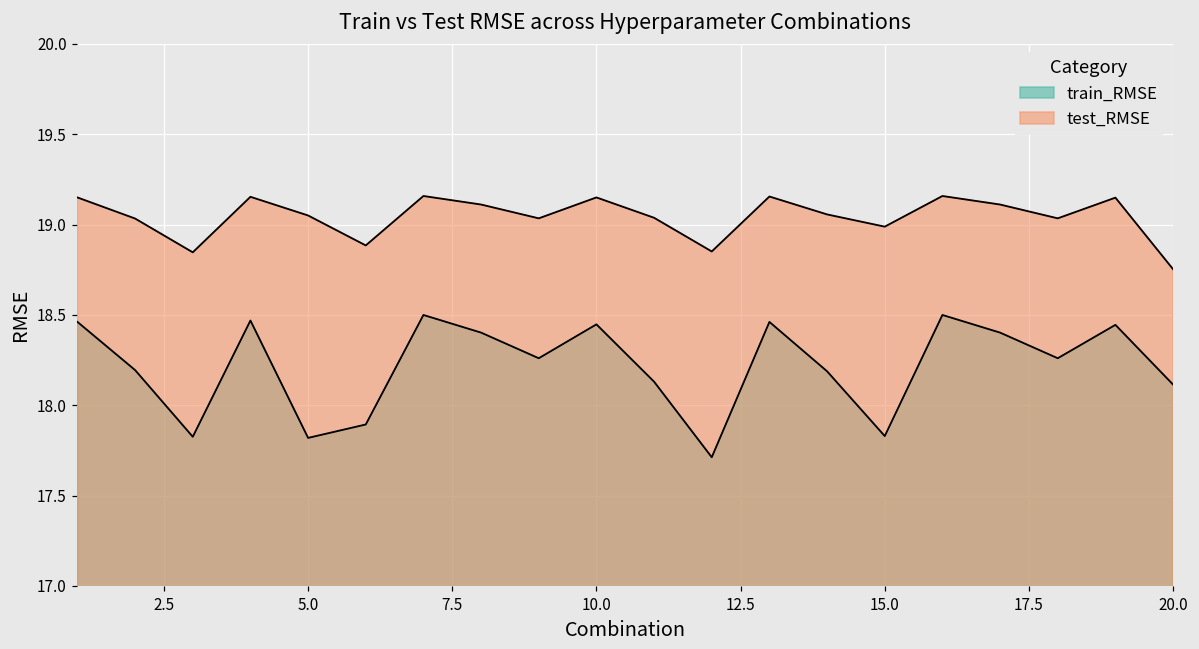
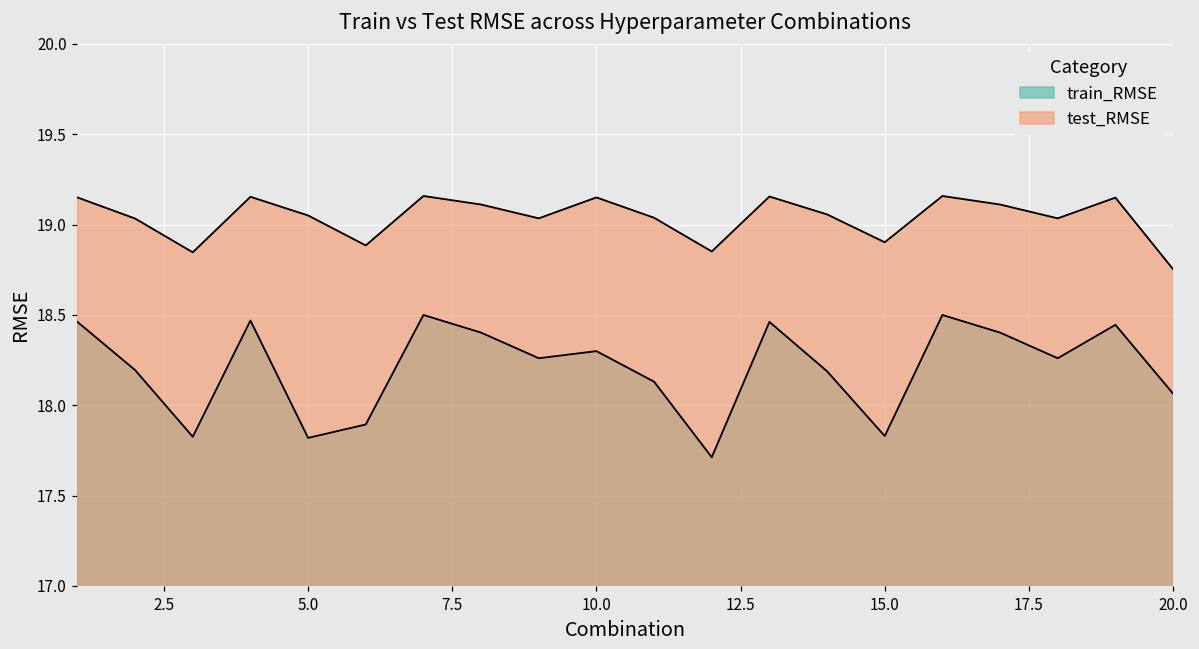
train_RMSE, 10.0: 18.45 -> 18.30
test_RMSE, 15.0: 18.99 -> 18.90
train_RMSE, 20.0: 18.11 -> 18.06
